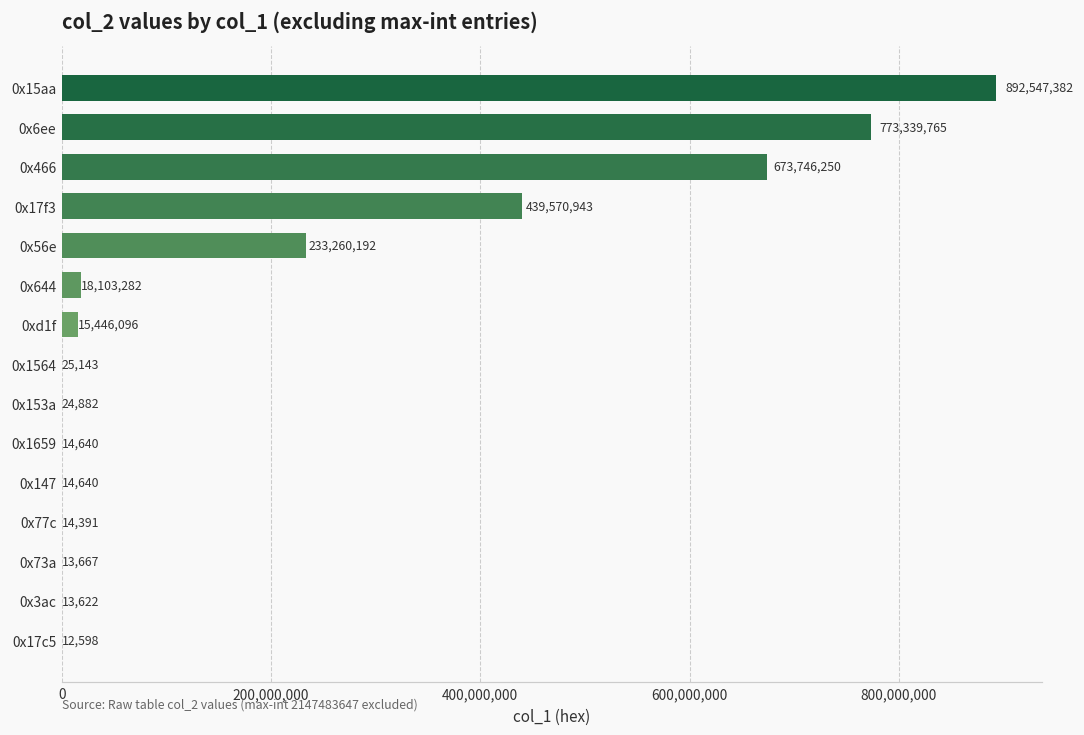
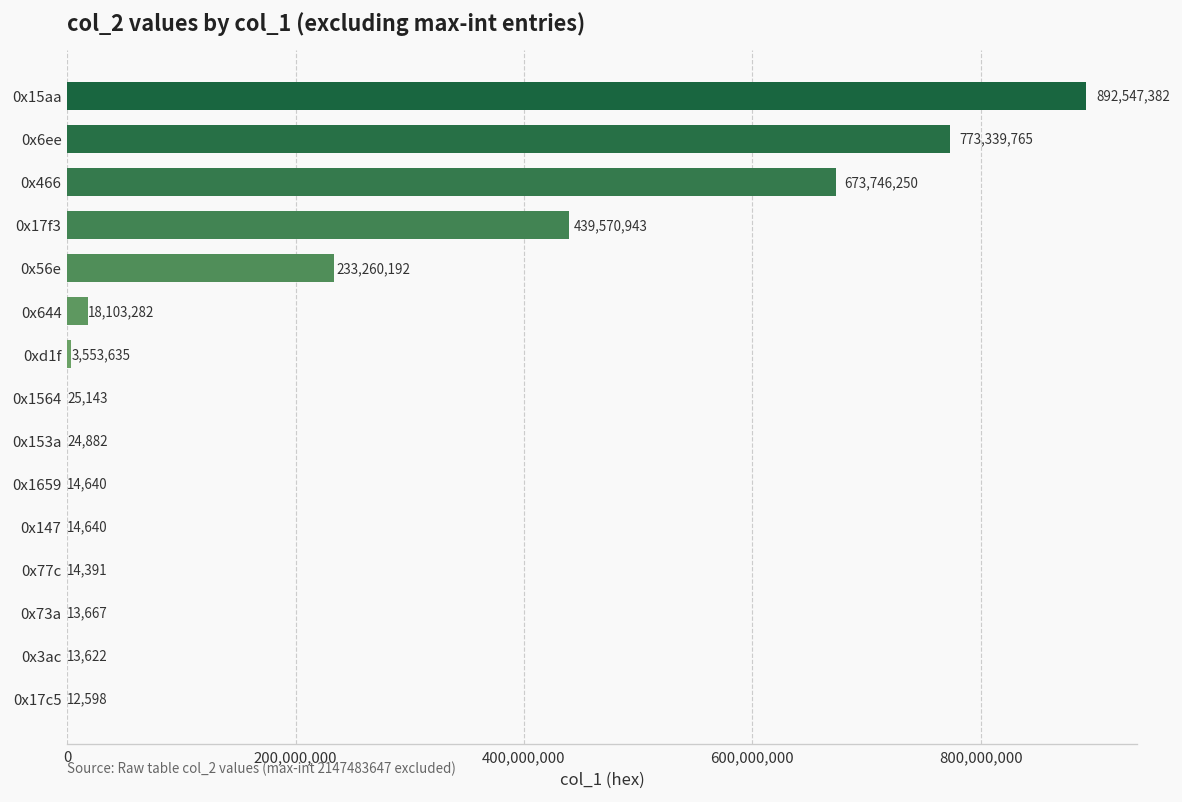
0xd1f: 15,446,096 -> 3,553,635
